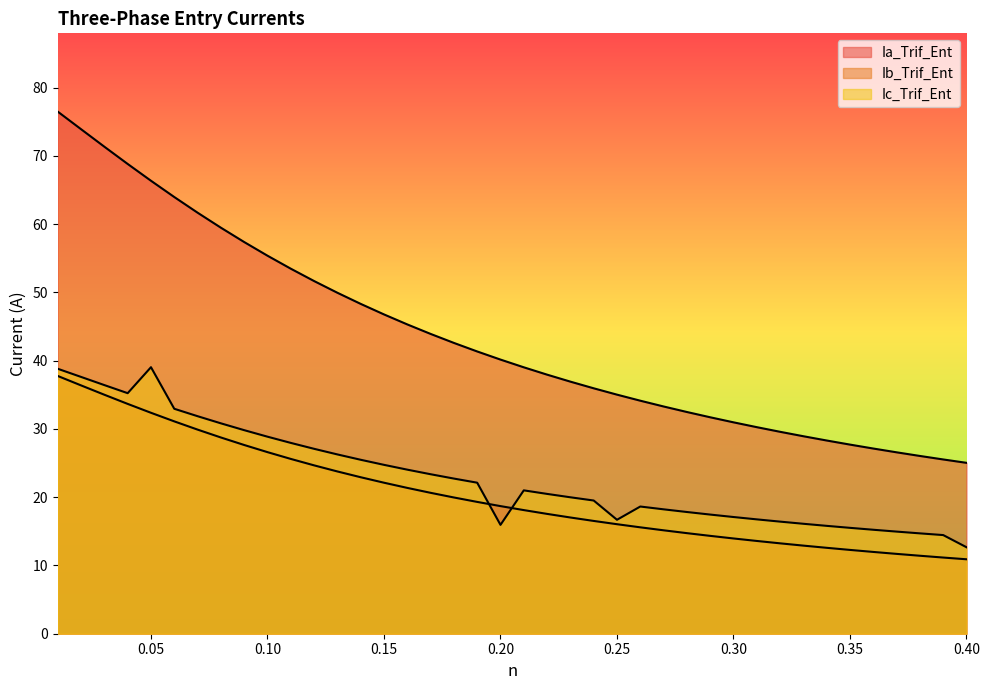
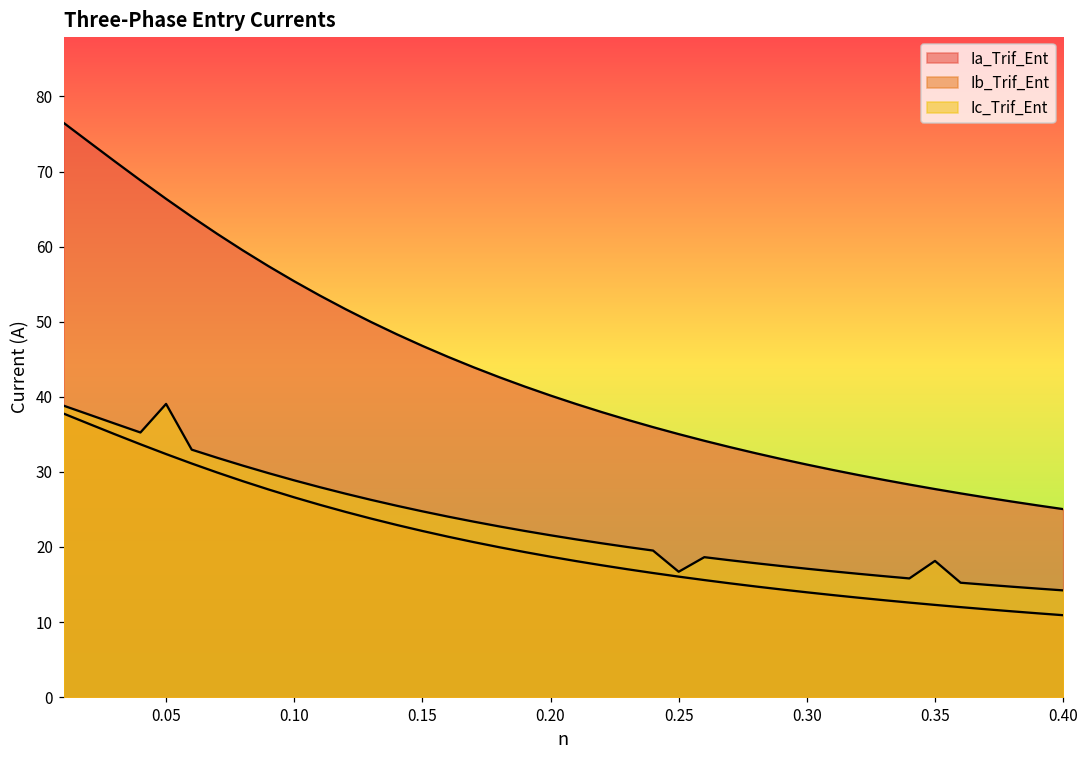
Ic_Trif_Ent, 0.20: 16 -> 22
Ic_Trif_Ent, 0.35: 16 -> 18
Ic_Trif_Ent, 0.40: 13 -> 14
